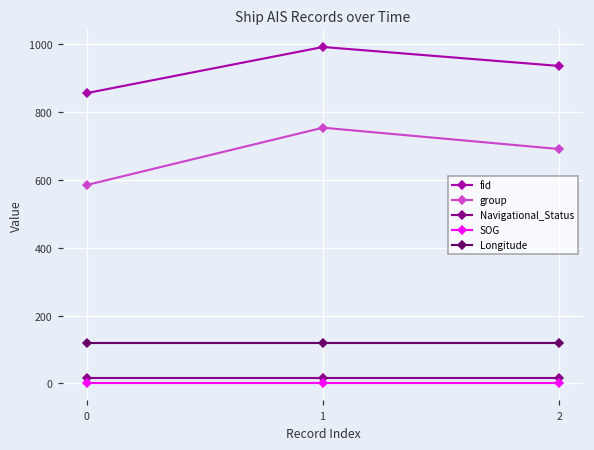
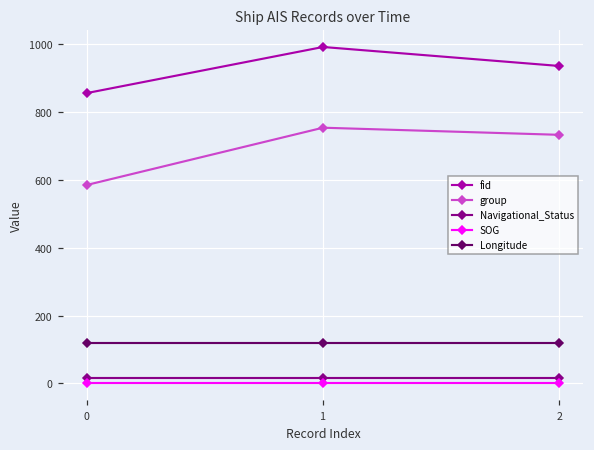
group, 2: 690 -> 730
